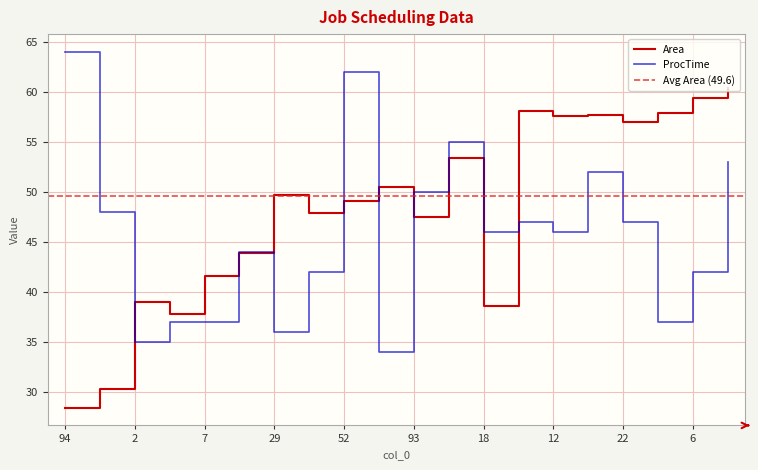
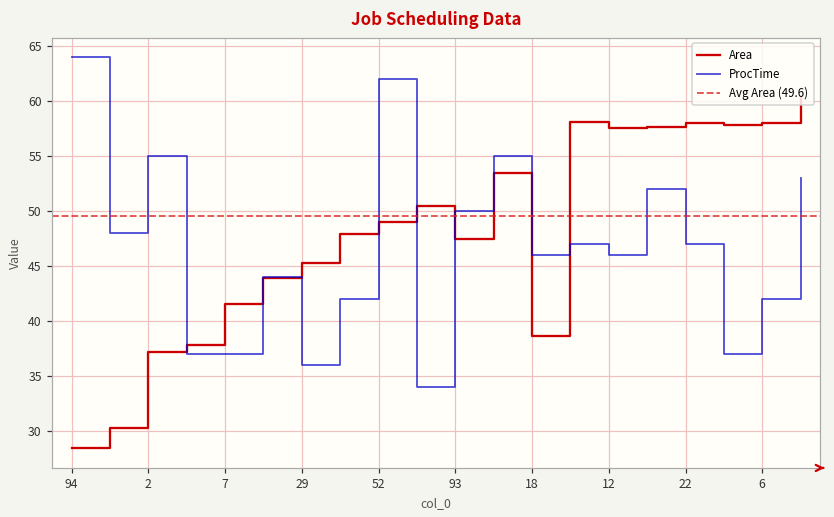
Area, 2: 39 -> 37
ProcTime, 2: 35 -> 55
Area, 29: 50 -> 45
Area, 22: 57 -> 58
Area, 6: 59 -> 58
